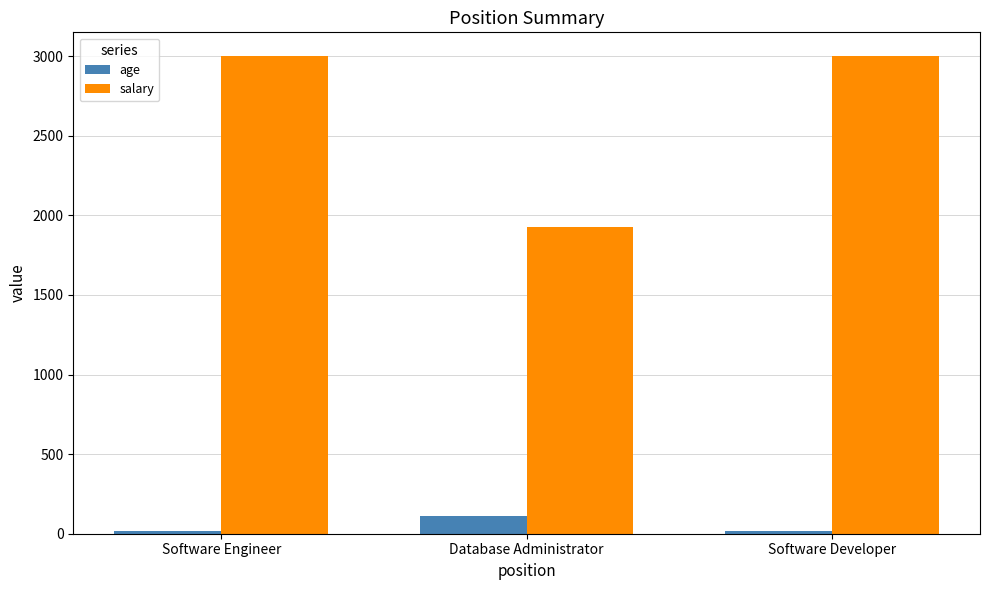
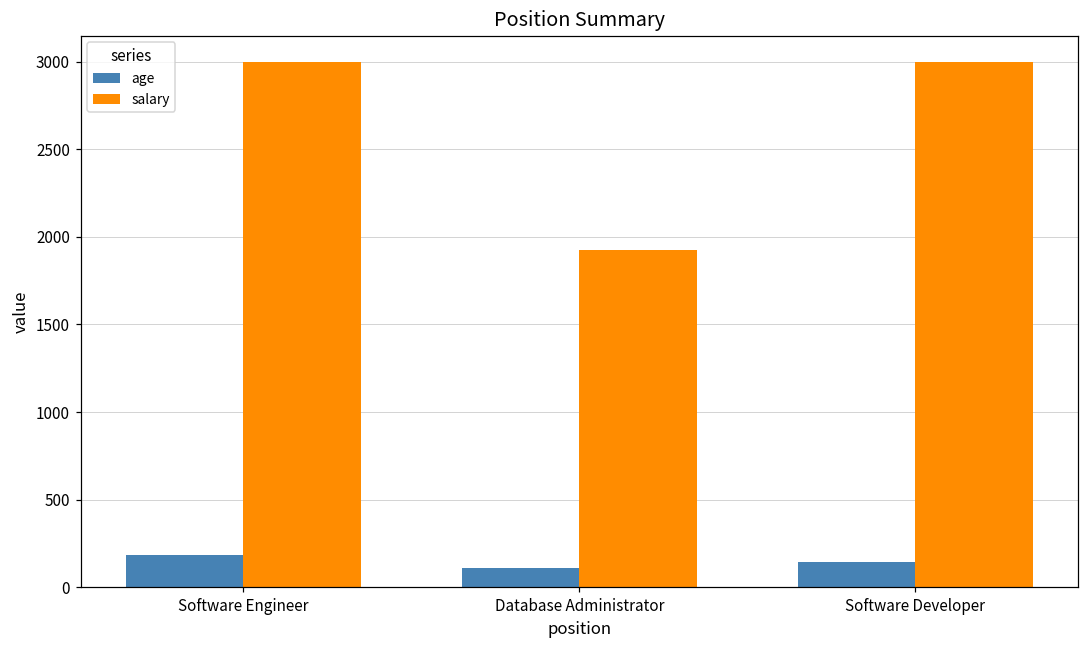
age, Software Engineer: 20 -> 180
age, Software Developer: 20 -> 140
